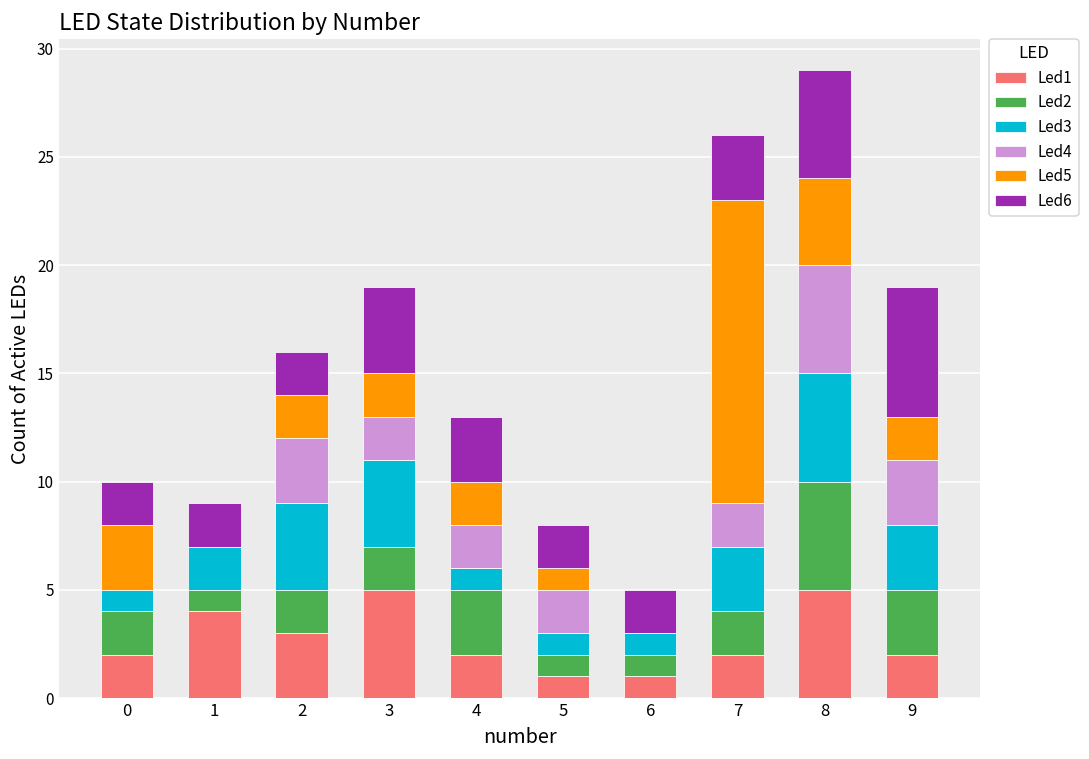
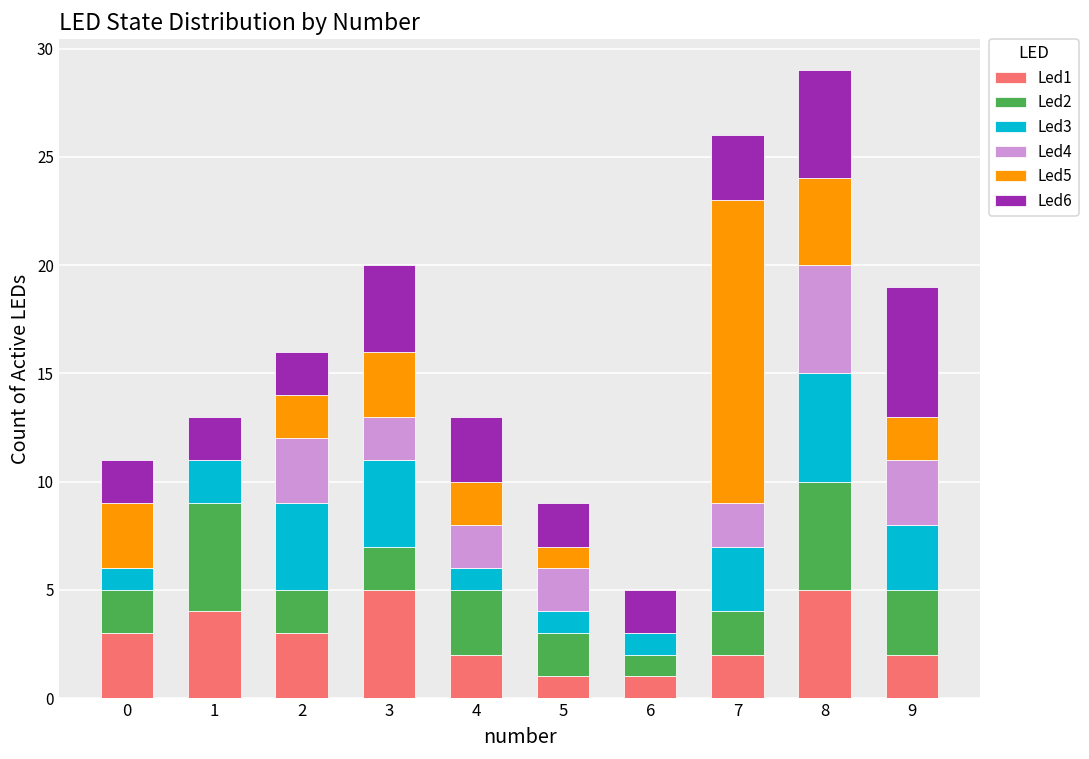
Led1, 0: 2 -> 3
Led2, 1: 1 -> 5
Led5, 3: 2 -> 3
Led2, 5: 1 -> 2
